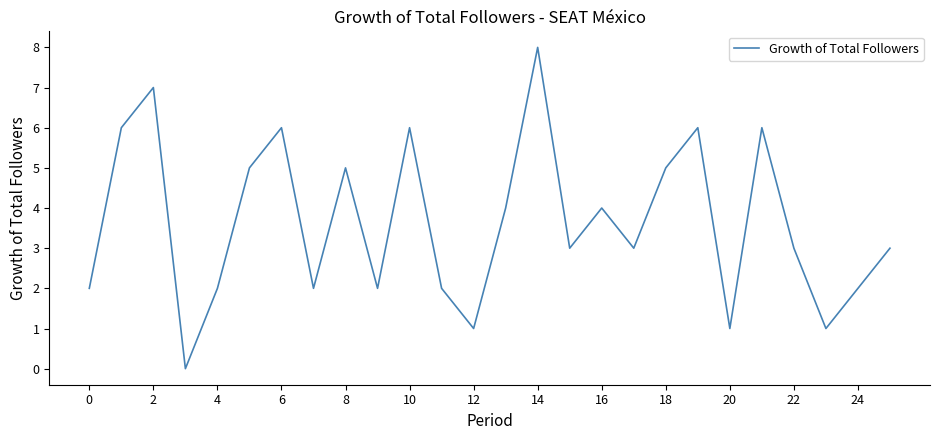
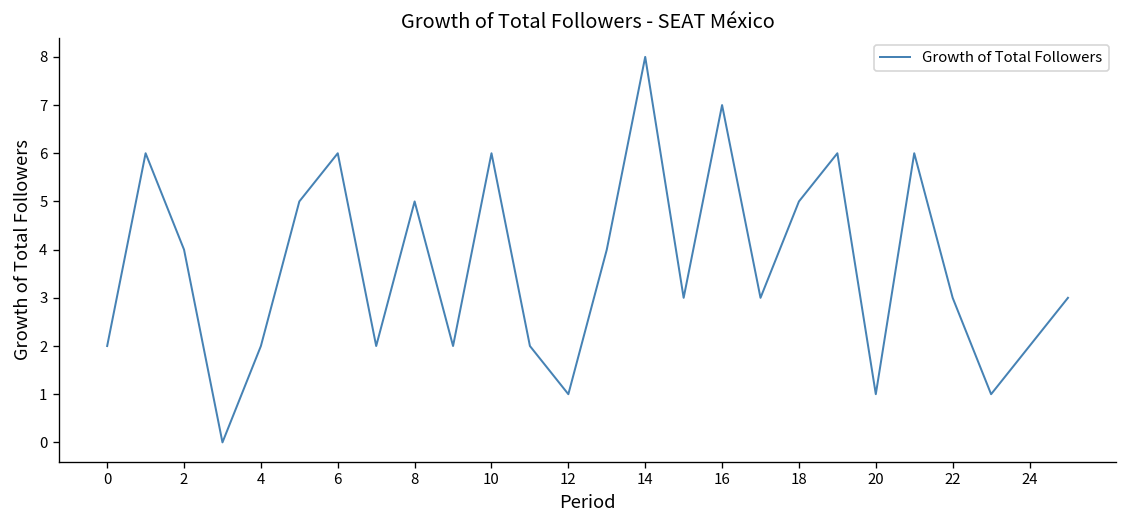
2: 7 -> 4
16: 4 -> 7
